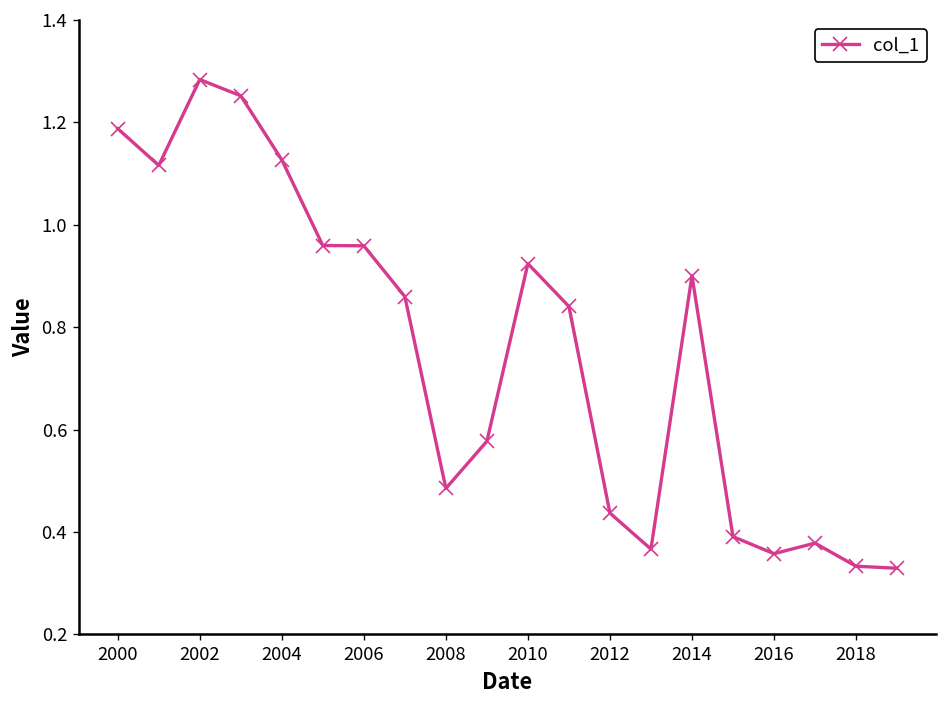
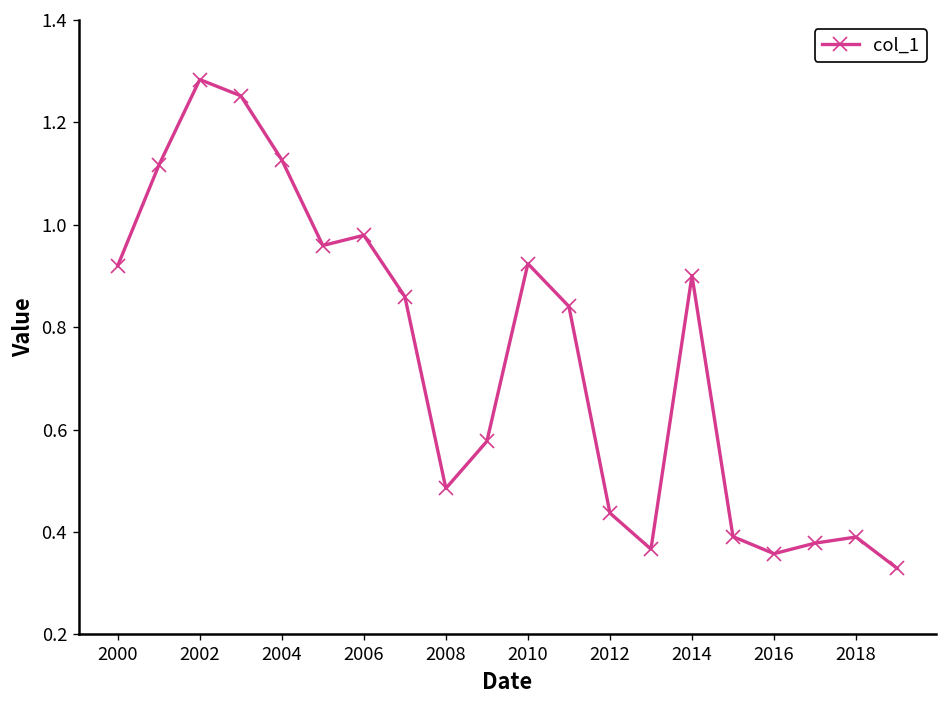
2000: 1.19 -> 0.92
2006: 0.96 -> 0.98
2018: 0.33 -> 0.39
